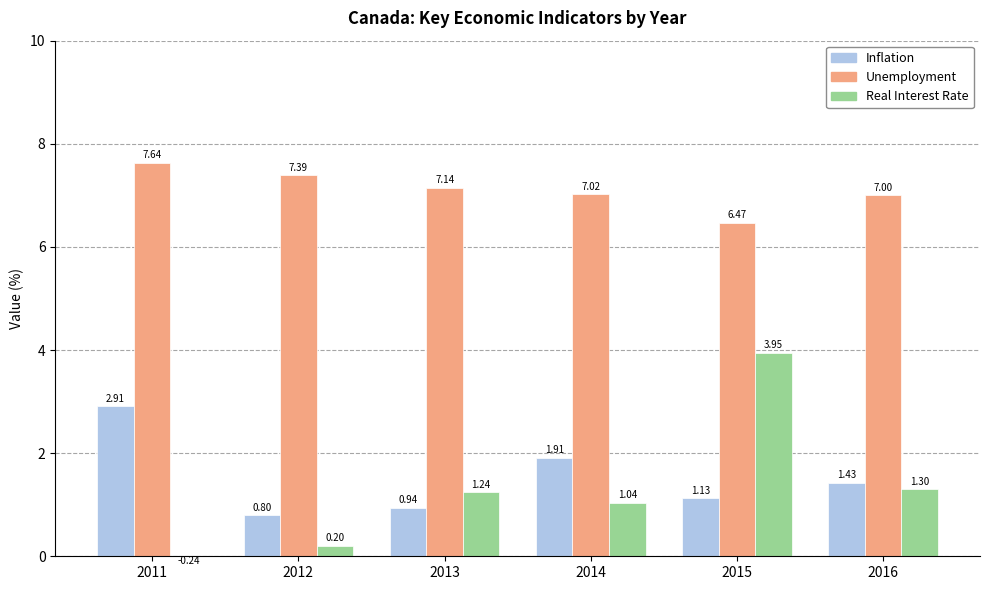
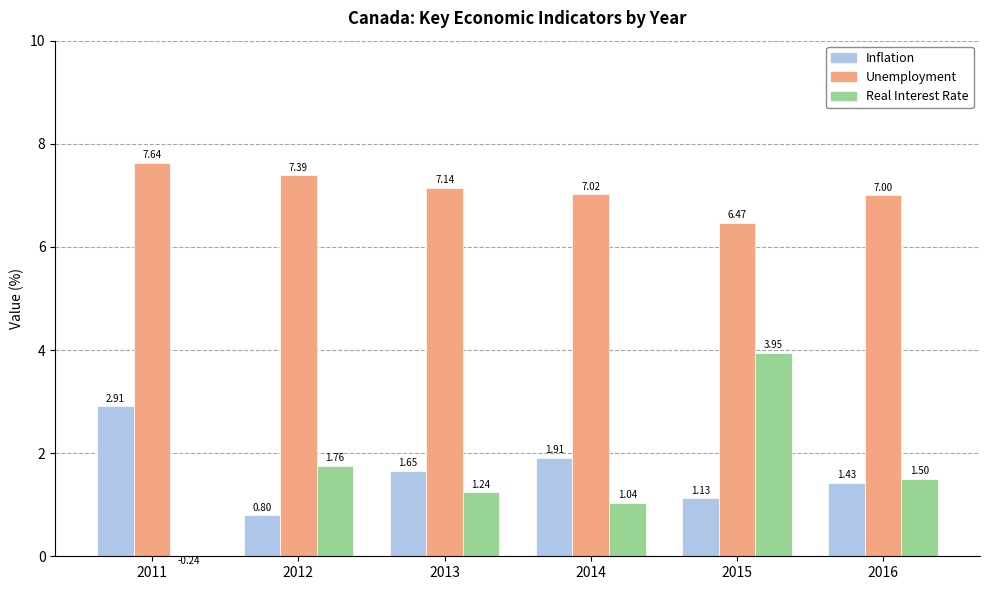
Real Interest Rate, 2012: 0.20 -> 1.76
Inflation, 2013: 0.94 -> 1.65
Real Interest Rate, 2016: 1.30 -> 1.50
